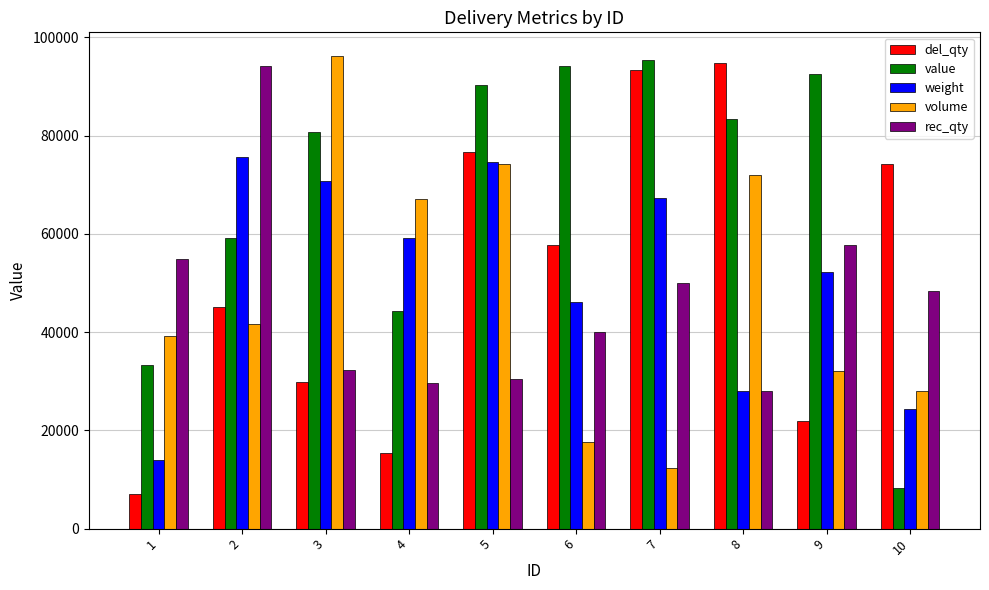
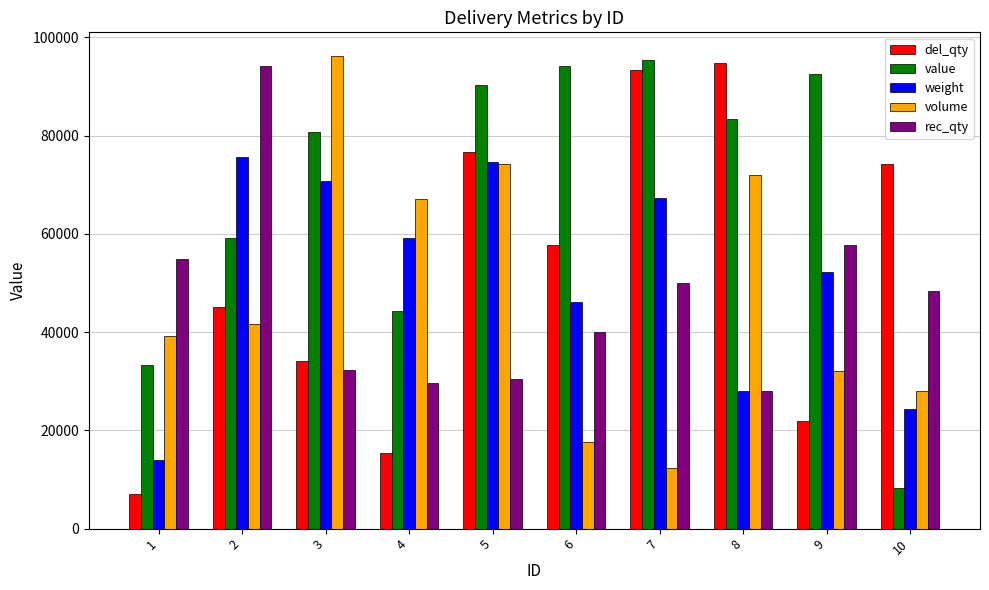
del_qty, 3: 30000 -> 34000
